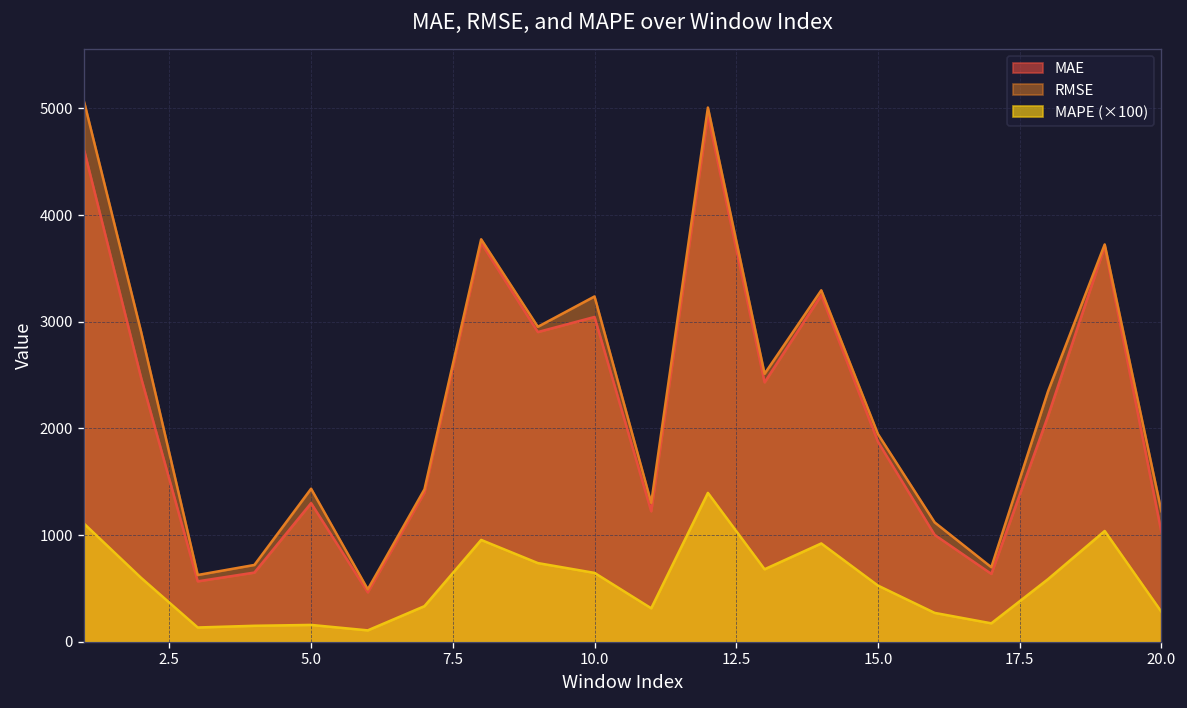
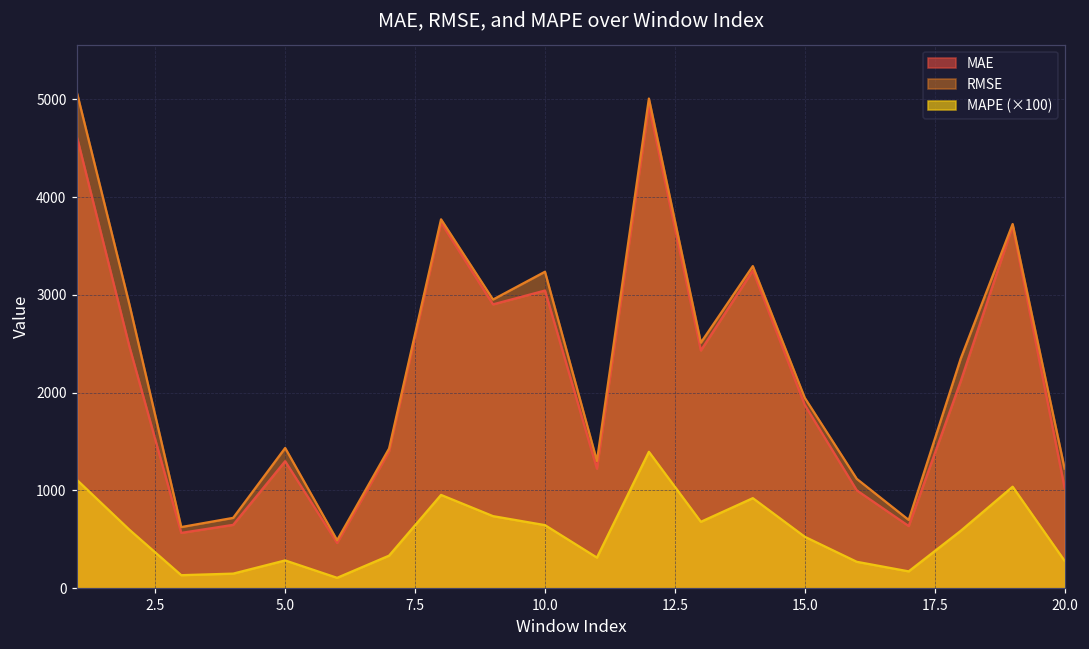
MAPE (×100), 5.0: 200 -> 300
